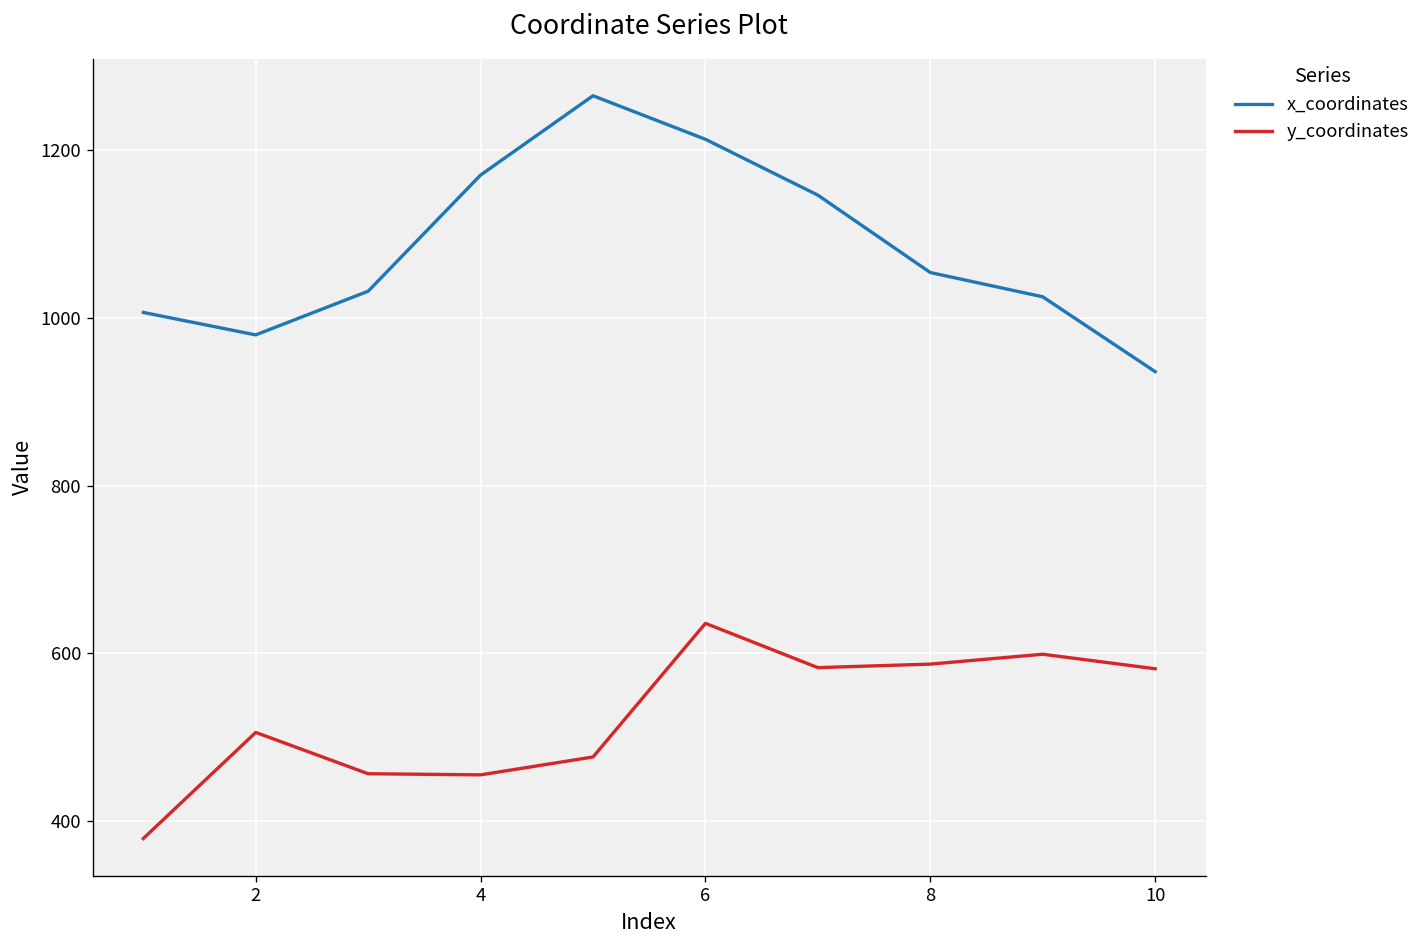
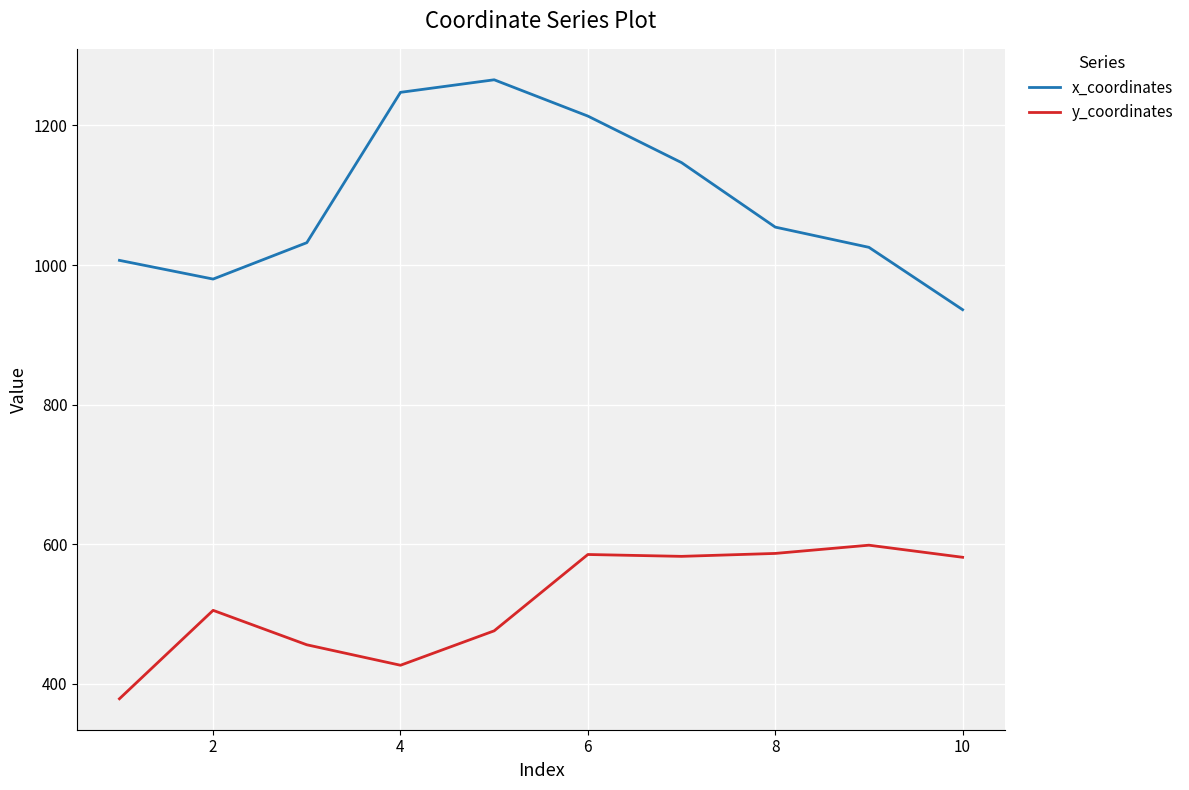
x_coordinates, 4: 1170 -> 1250
y_coordinates, 4: 450 -> 430
y_coordinates, 6: 640 -> 590
